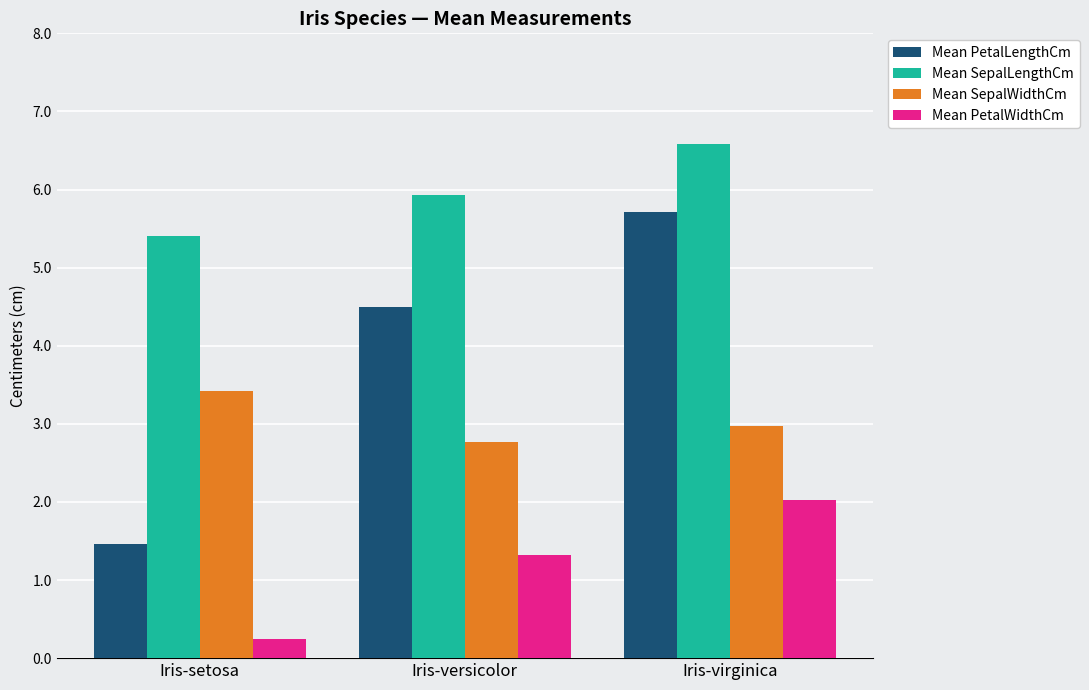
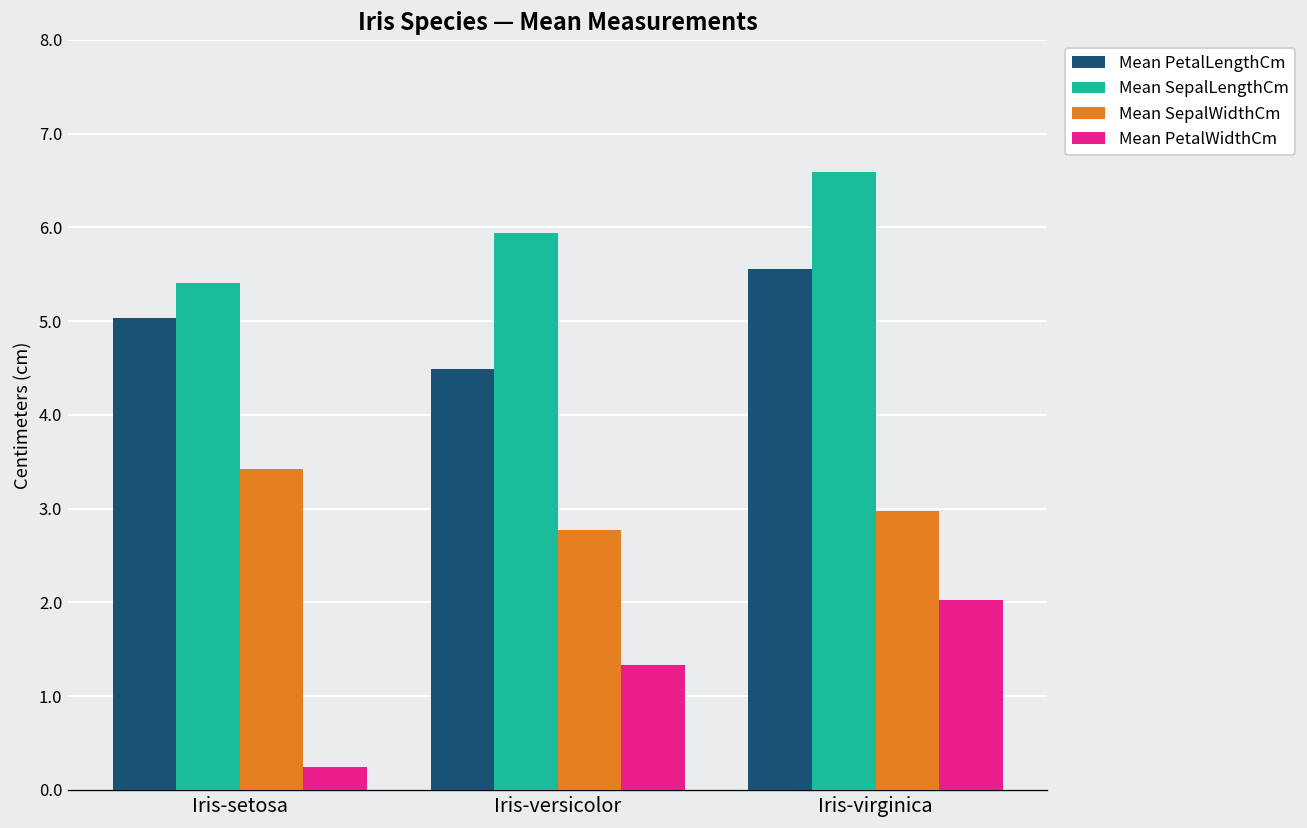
Mean PetalLengthCm, Iris-setosa: 1.5 -> 5.0
Mean PetalLengthCm, Iris-virginica: 5.7 -> 5.6
